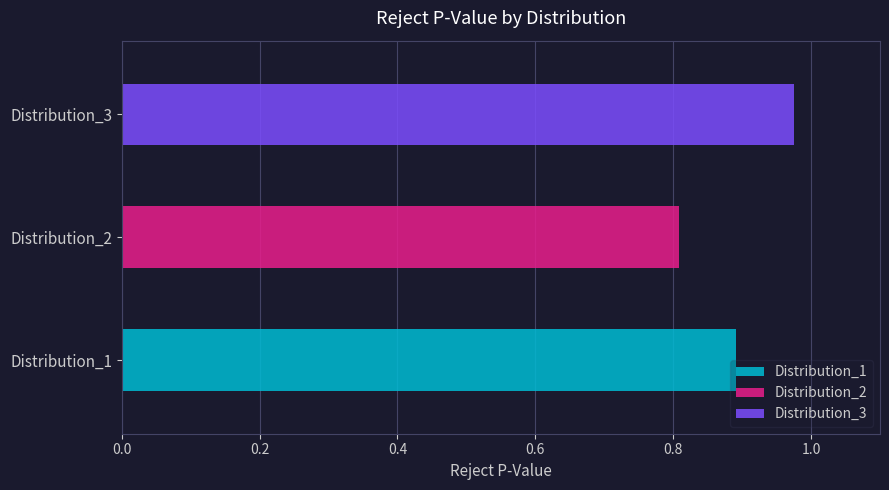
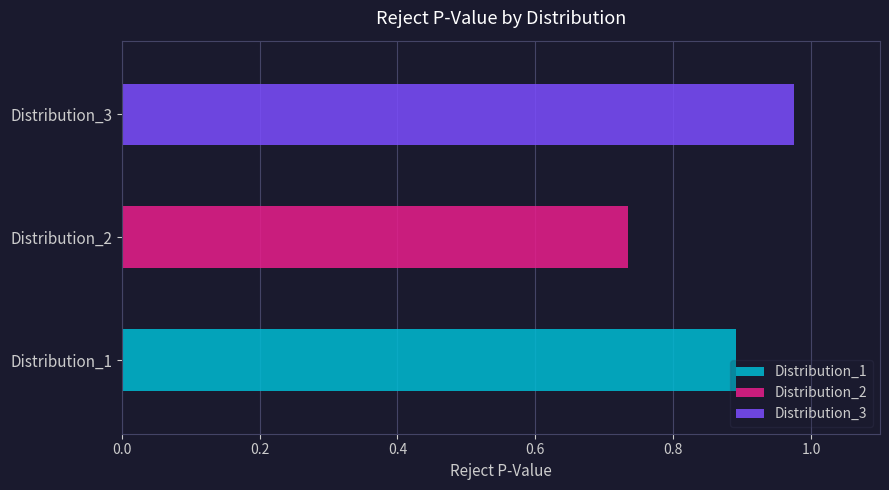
Distribution_2: 0.81 -> 0.73
